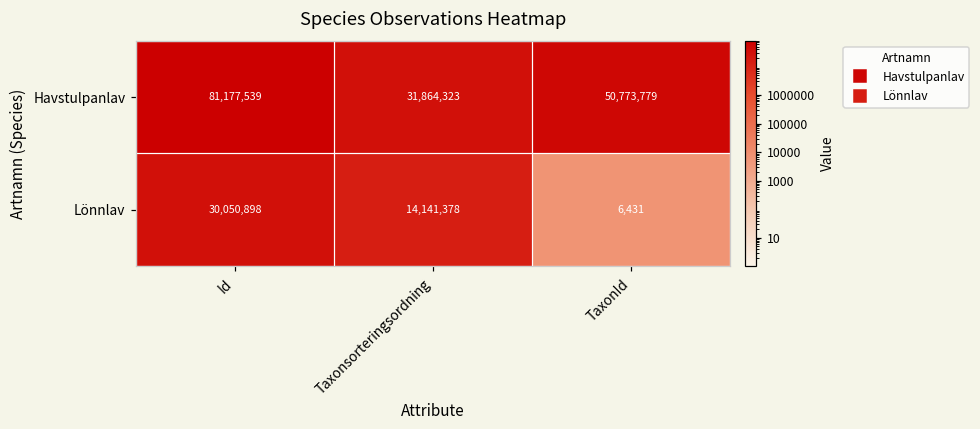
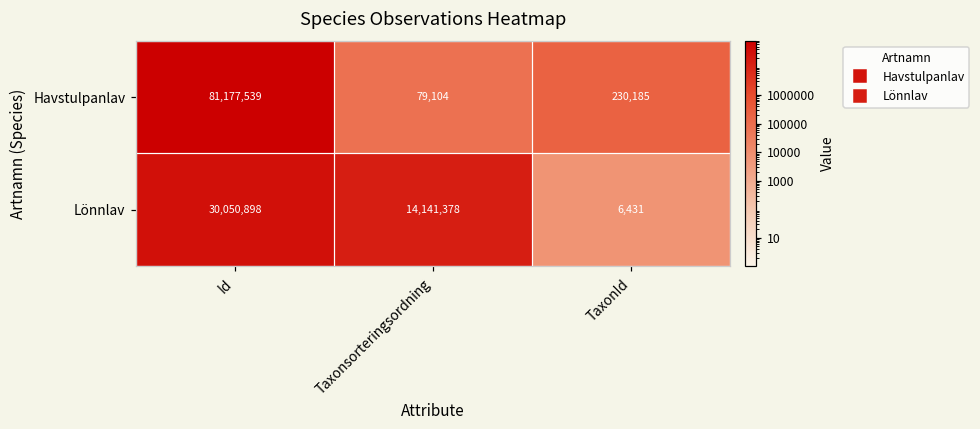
Havstulpanlav, Taxonsorteringsordning: 31,864,323 -> 79,104
Havstulpanlav, TaxonId: 50,773,779 -> 230,185
